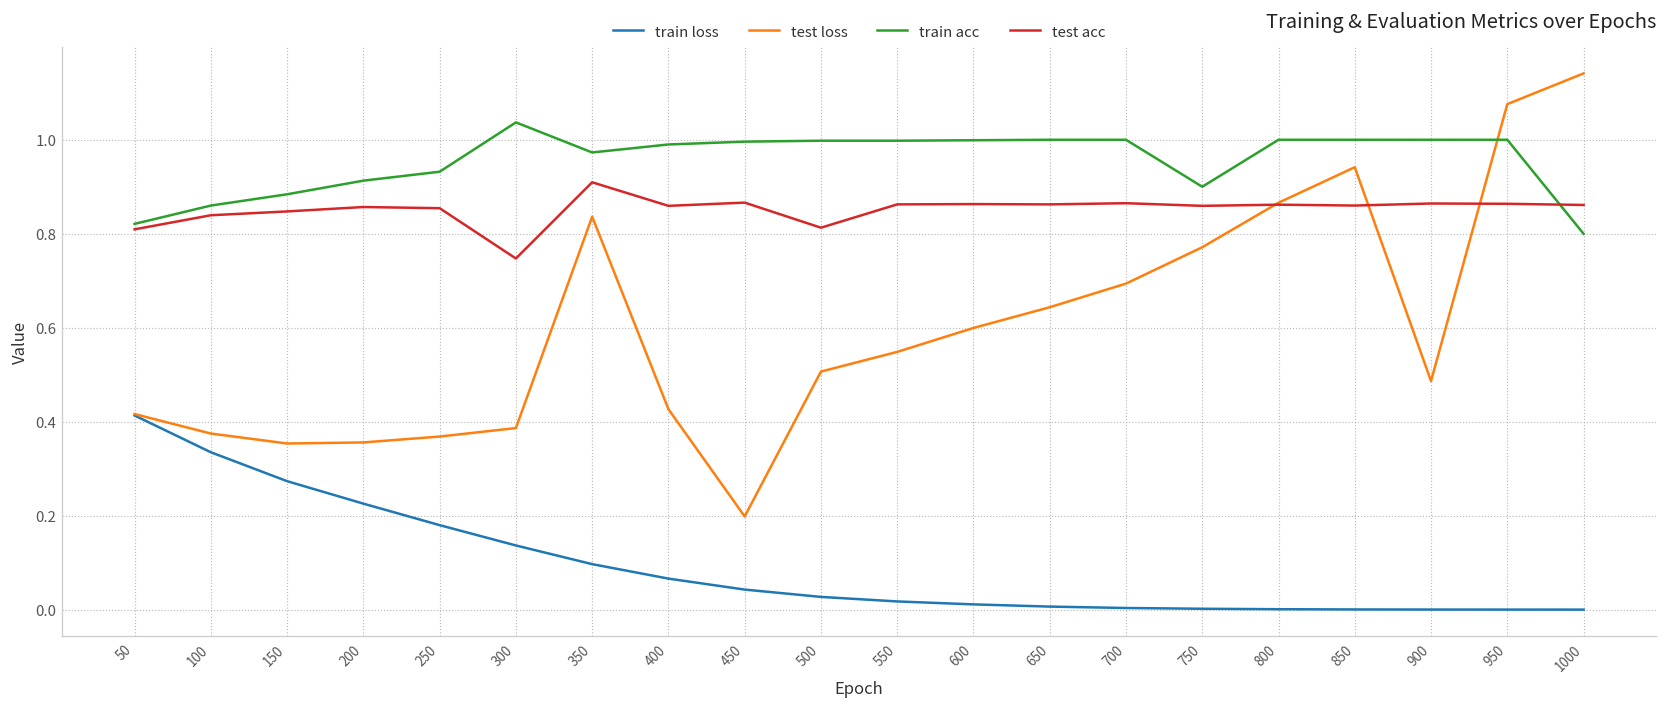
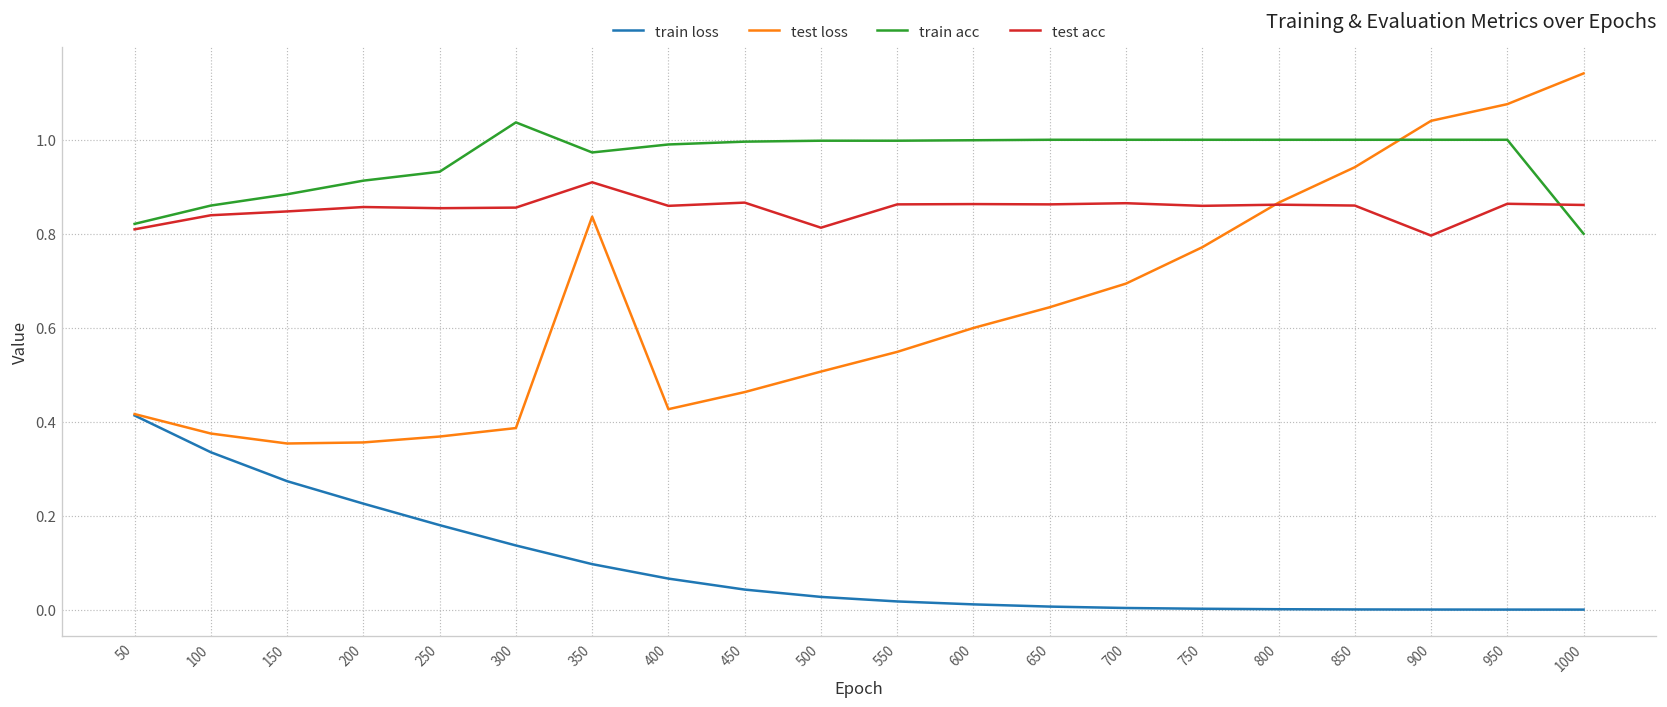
test acc, 300: 0.75 -> 0.86
test loss, 450: 0.20 -> 0.46
train acc, 750: 0.9 -> 1.0
test loss, 900: 0.49 -> 1.04
test acc, 900: 0.86 -> 0.80
